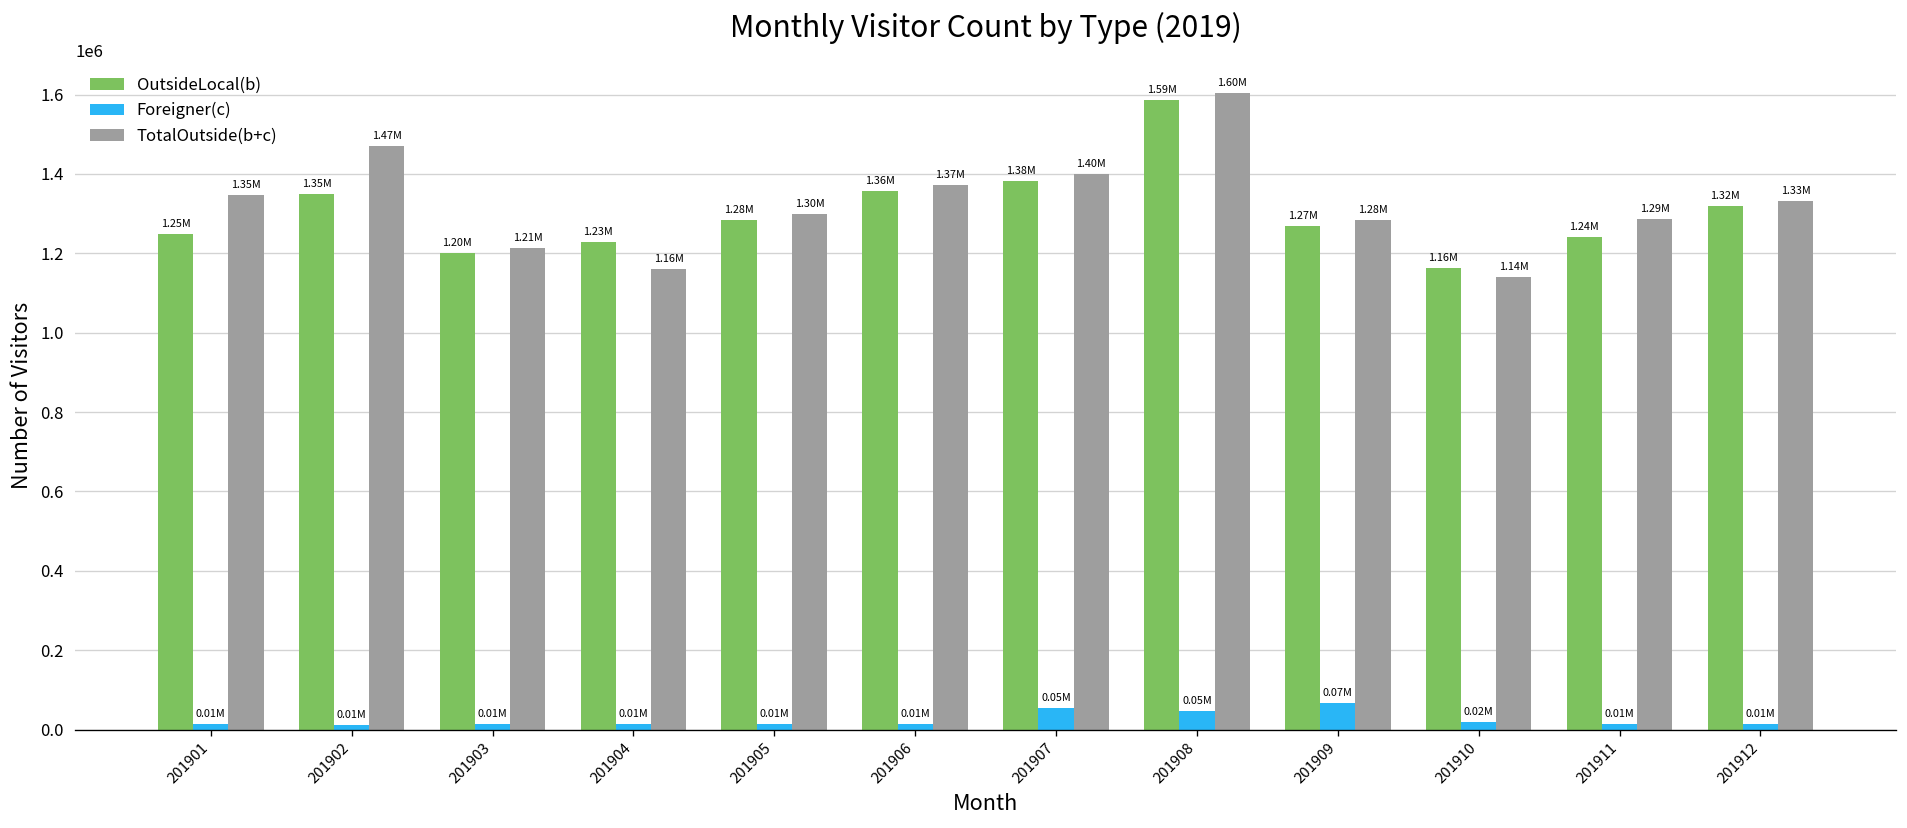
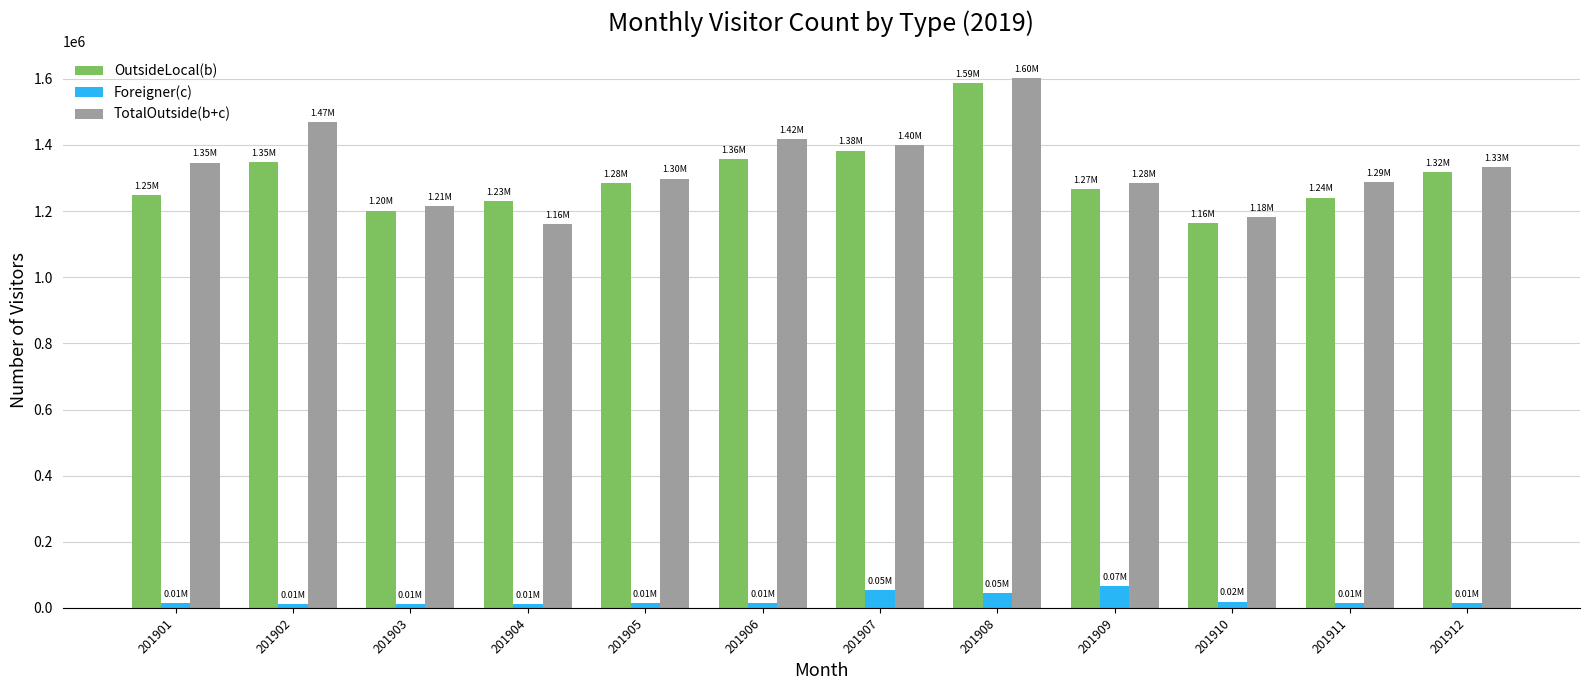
TotalOutside(b+c), 201906: 1.37M -> 1.42M
TotalOutside(b+c), 201910: 1.14M -> 1.18M
